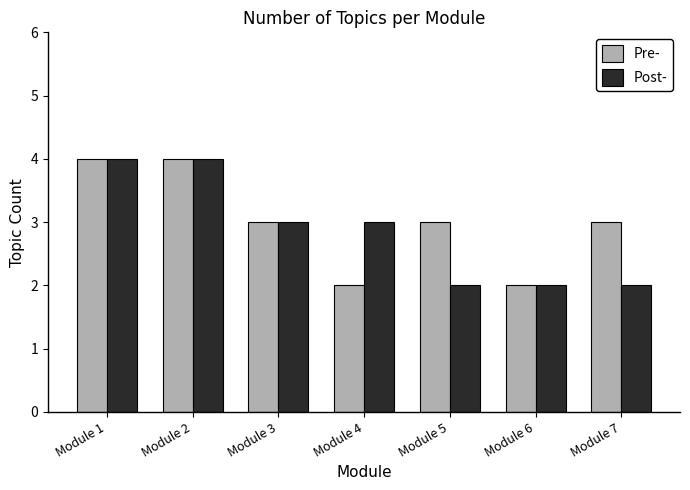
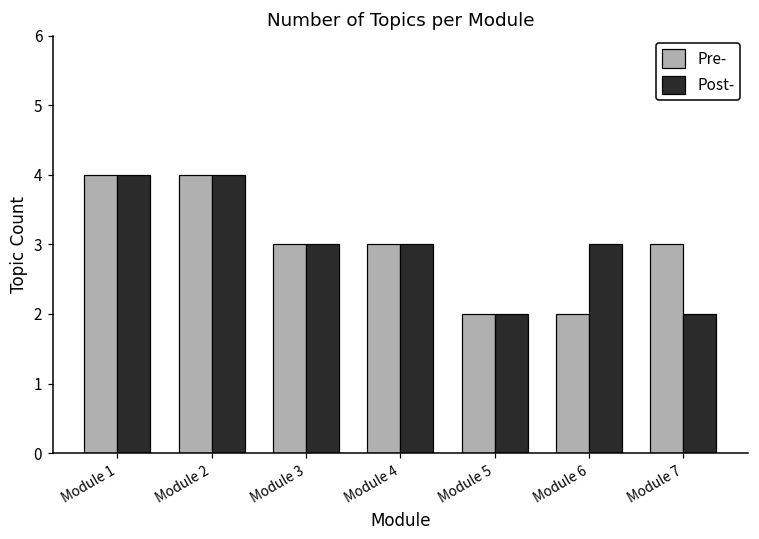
Pre-, Module 4: 2 -> 3
Pre-, Module 5: 3 -> 2
Post-, Module 6: 2 -> 3
